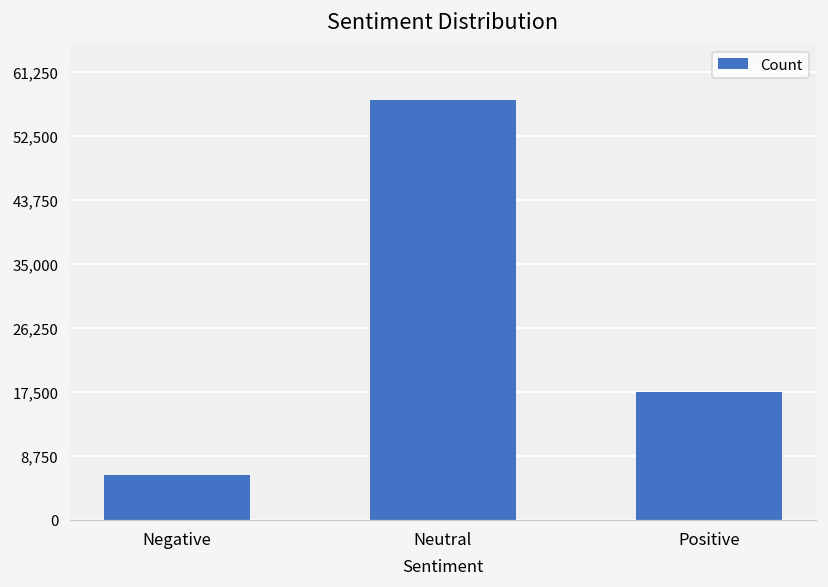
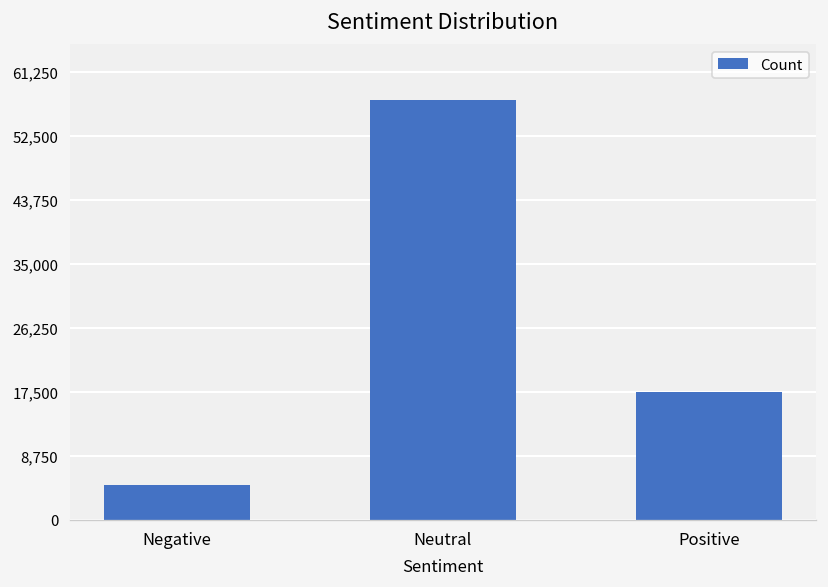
Negative: 6,000 -> 5,000
